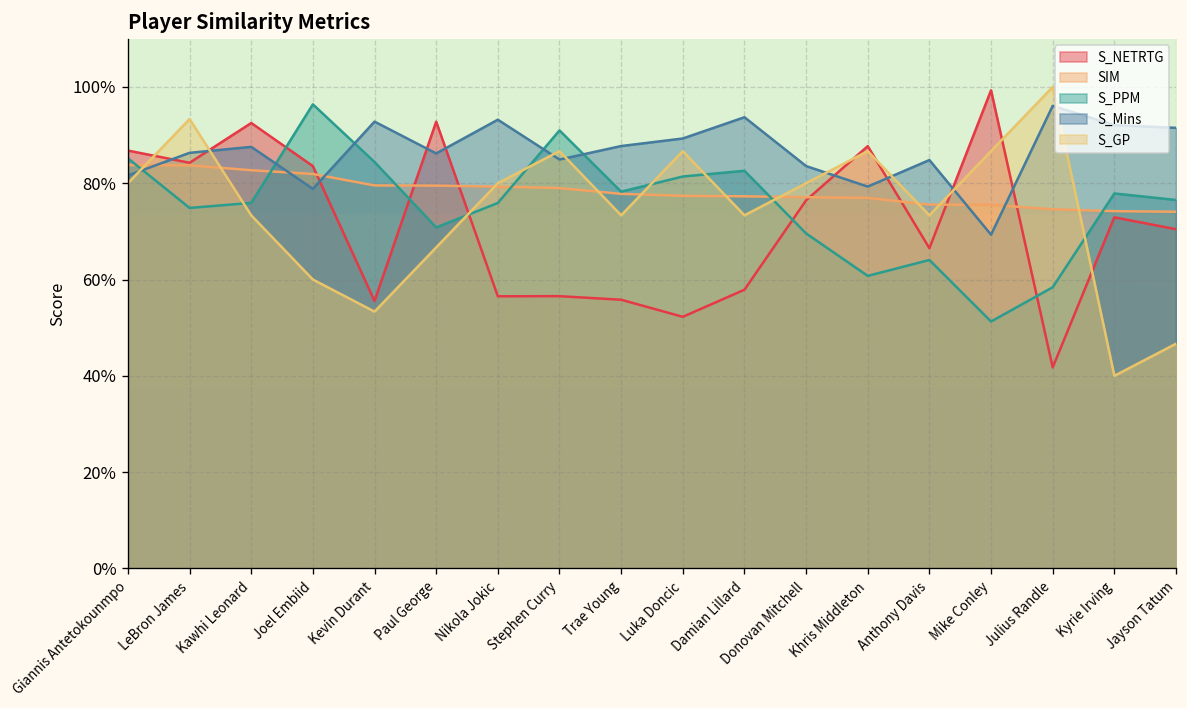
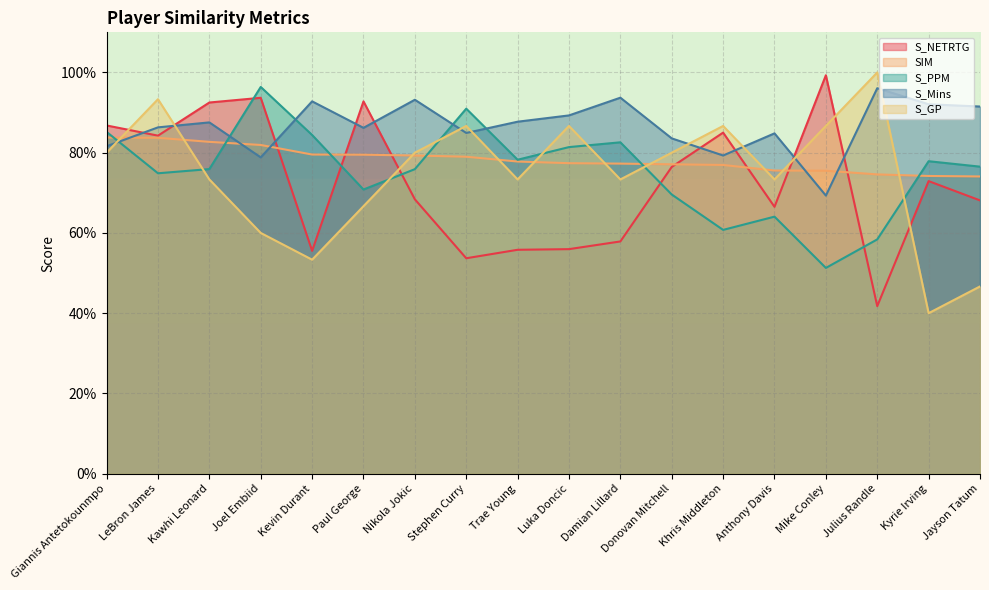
S_NETRTG, Joel Embiid: 84% -> 94%
S_NETRTG, Nikola Jokic: 57% -> 68%
S_NETRTG, Stephen Curry: 57% -> 54%
S_NETRTG, Luka Doncic: 52% -> 56%
S_NETRTG, Khris Middleton: 88% -> 85%
S_NETRTG, Jayson Tatum: 70% -> 68%
